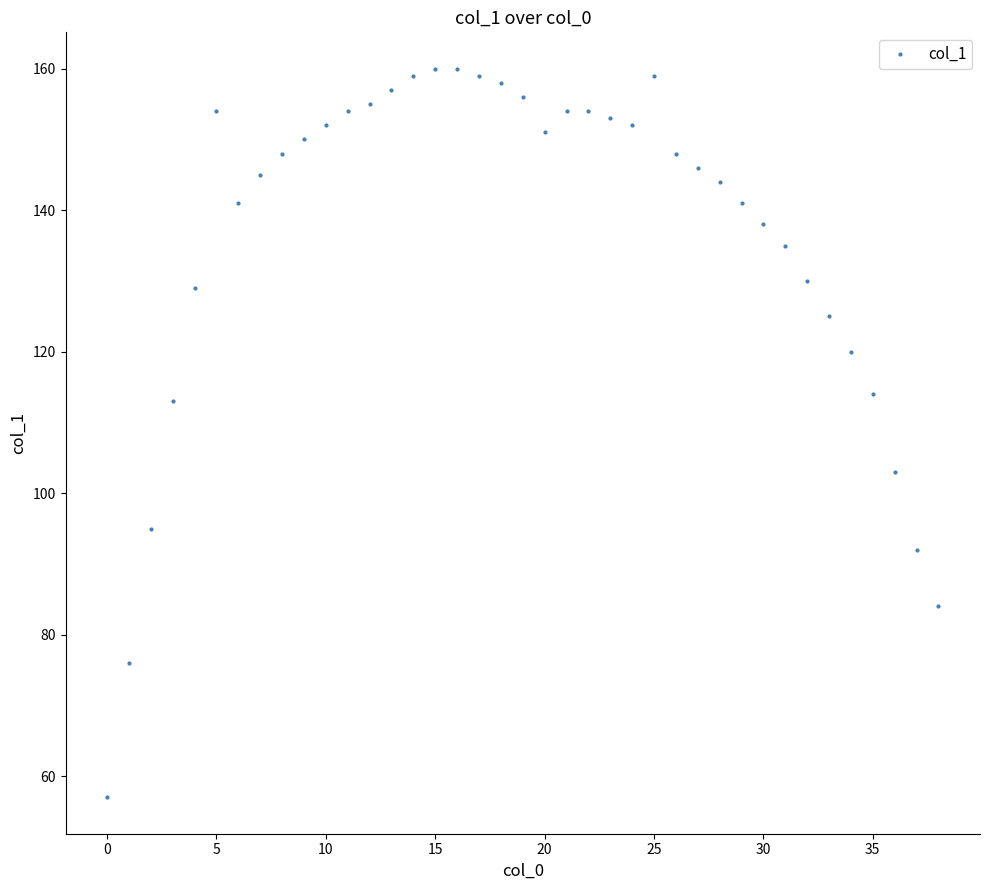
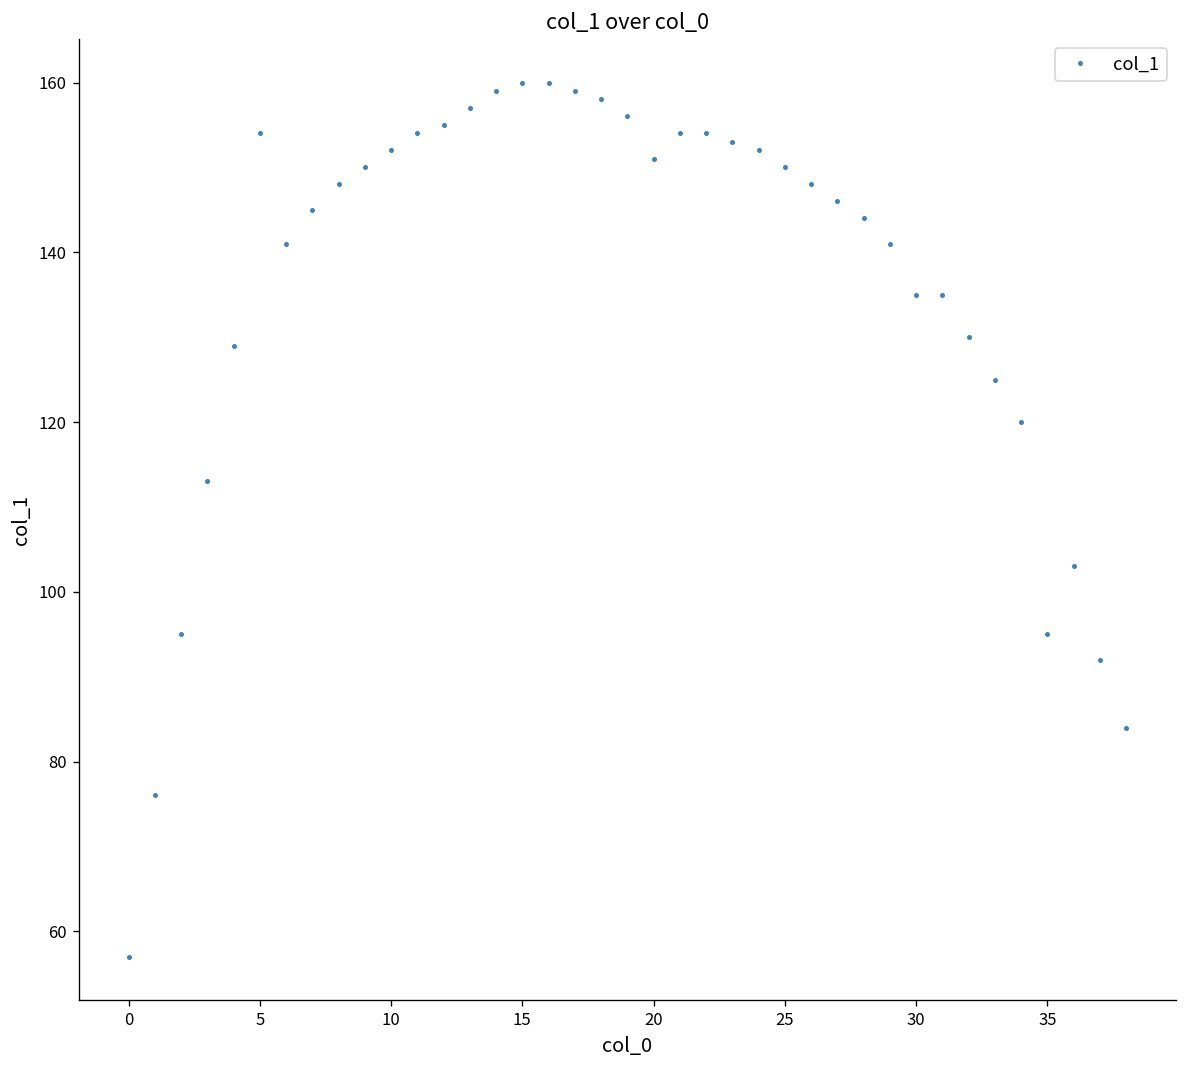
25: 159 -> 150
30: 138 -> 135
35: 114 -> 95
